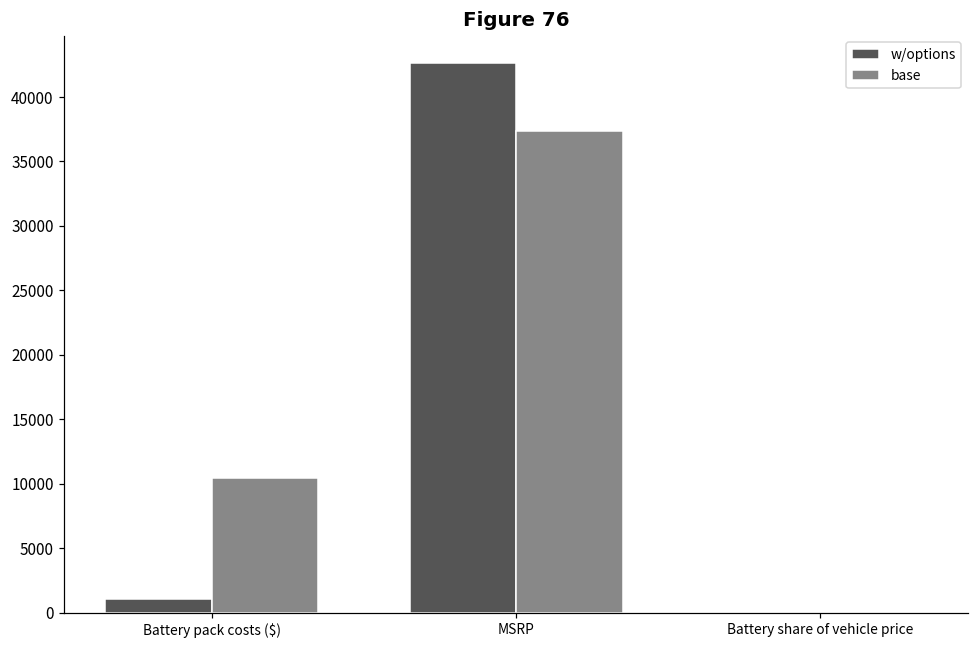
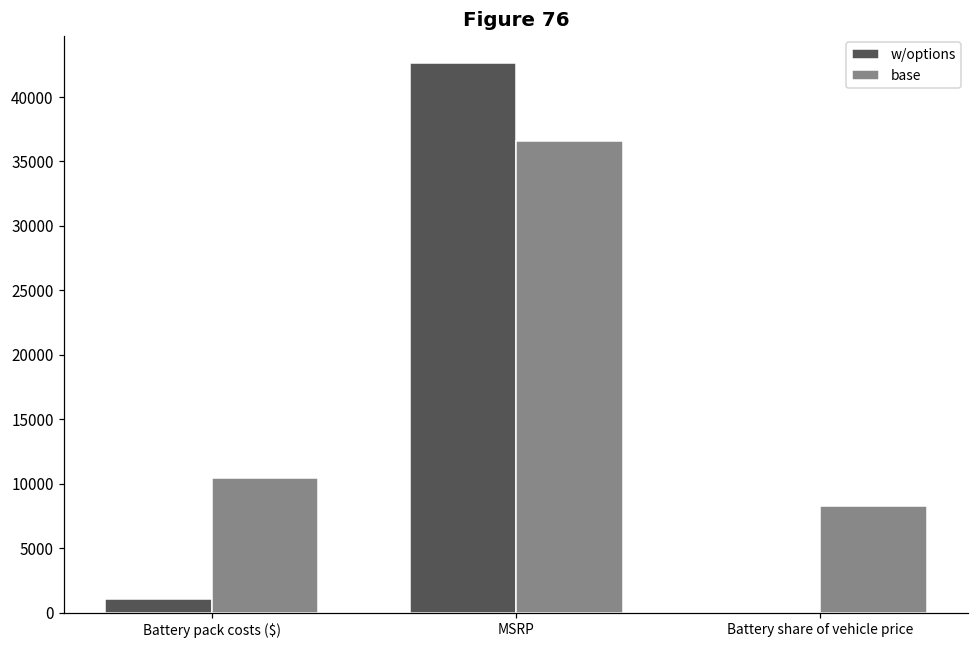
base, MSRP: 37300 -> 36600
base, Battery share of vehicle price: 0 -> 8200
